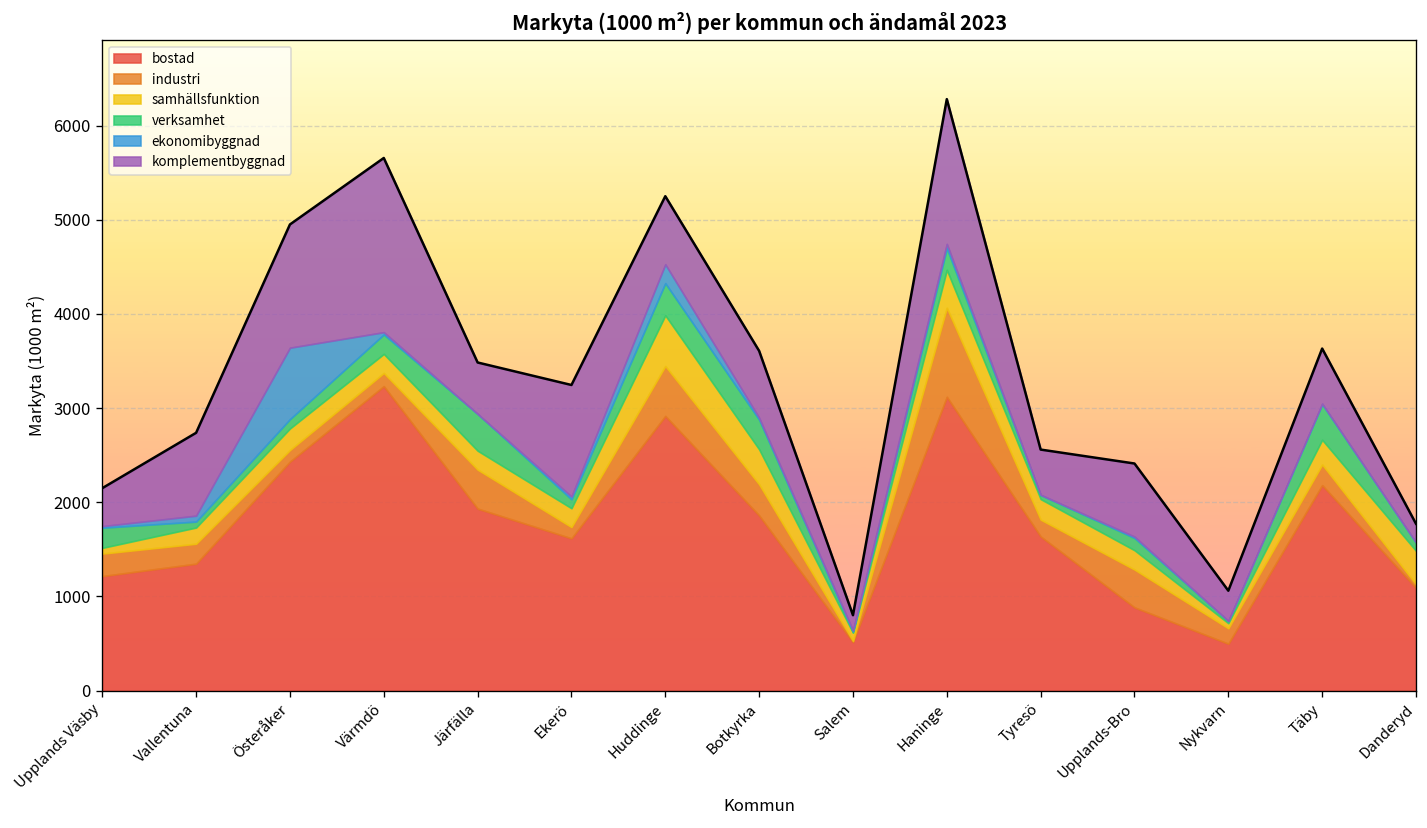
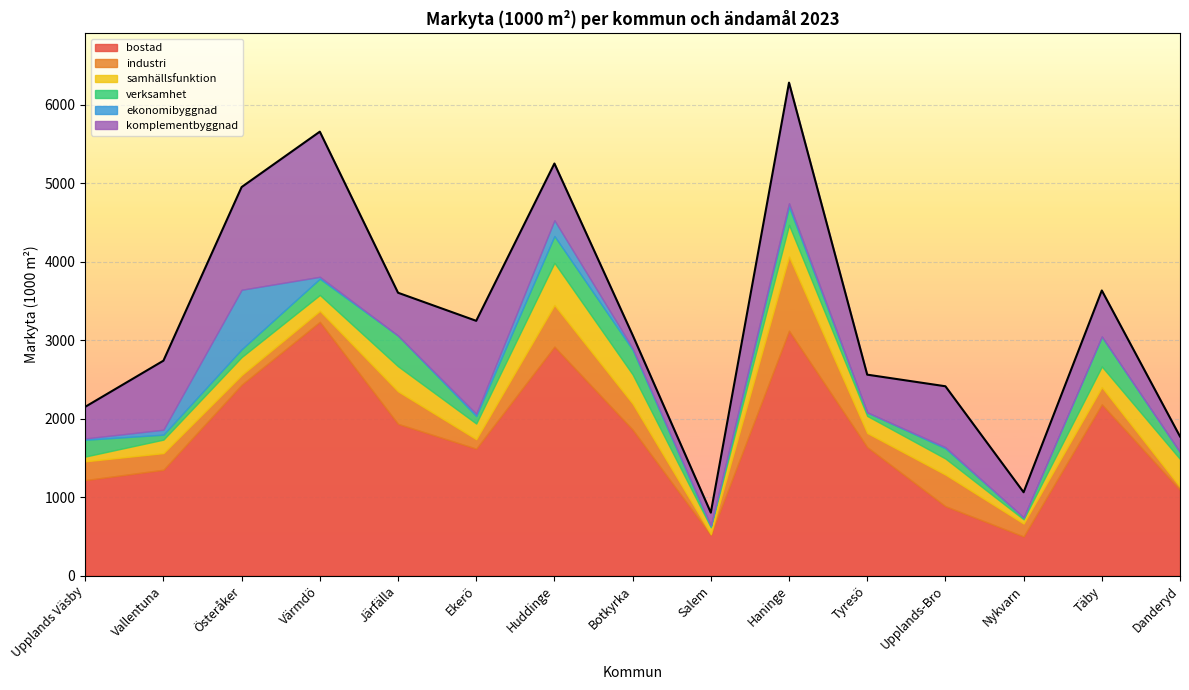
samhällsfunktion, Järfälla: 200 -> 300
komplementbyggnad, Botkyrka: 700 -> 200
